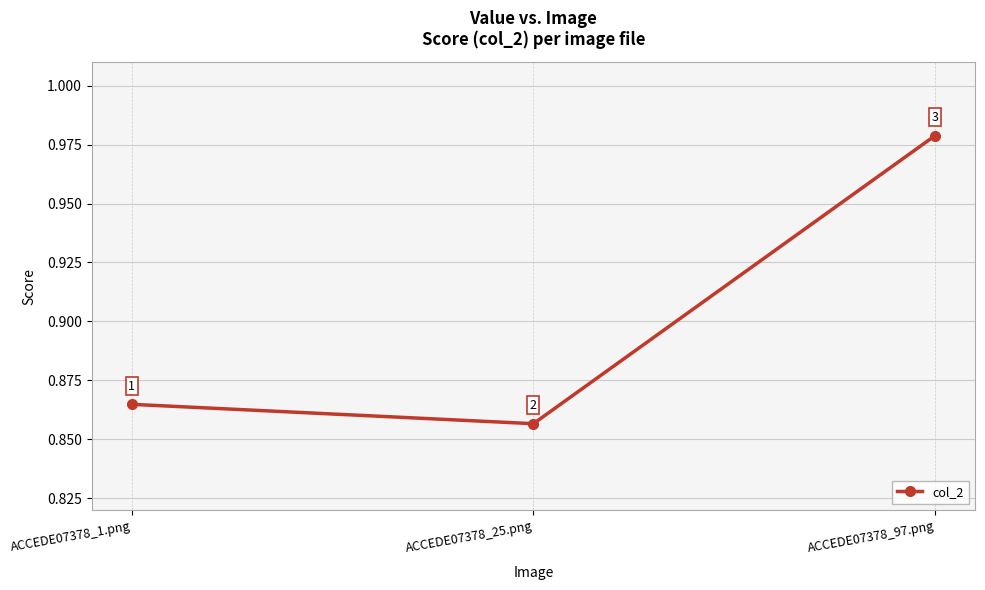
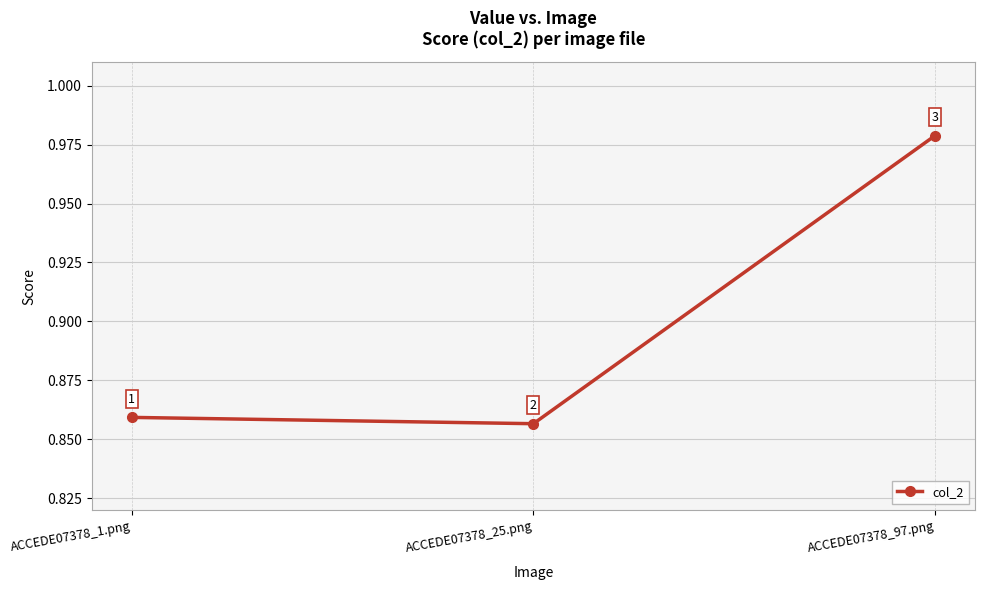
ACCEDE07378_1.png: 0.865 -> 0.859
